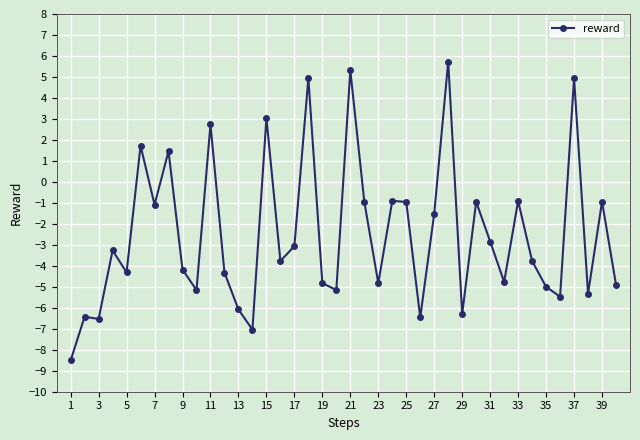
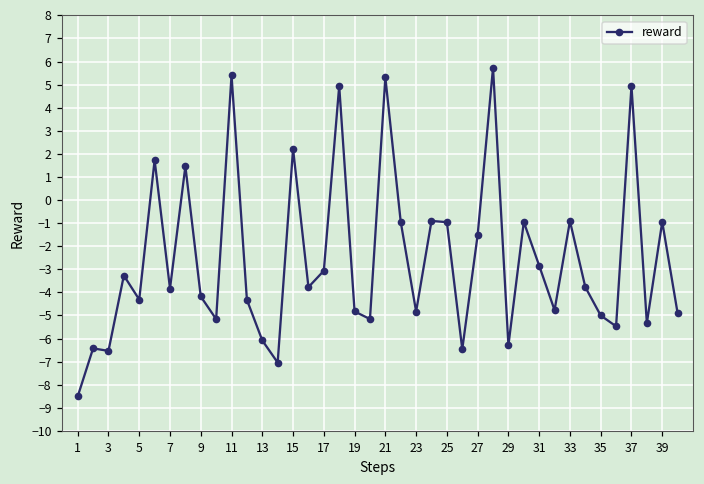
7: -1.1 -> -3.8
11: 2.7 -> 5.4
15: 3.0 -> 2.2
